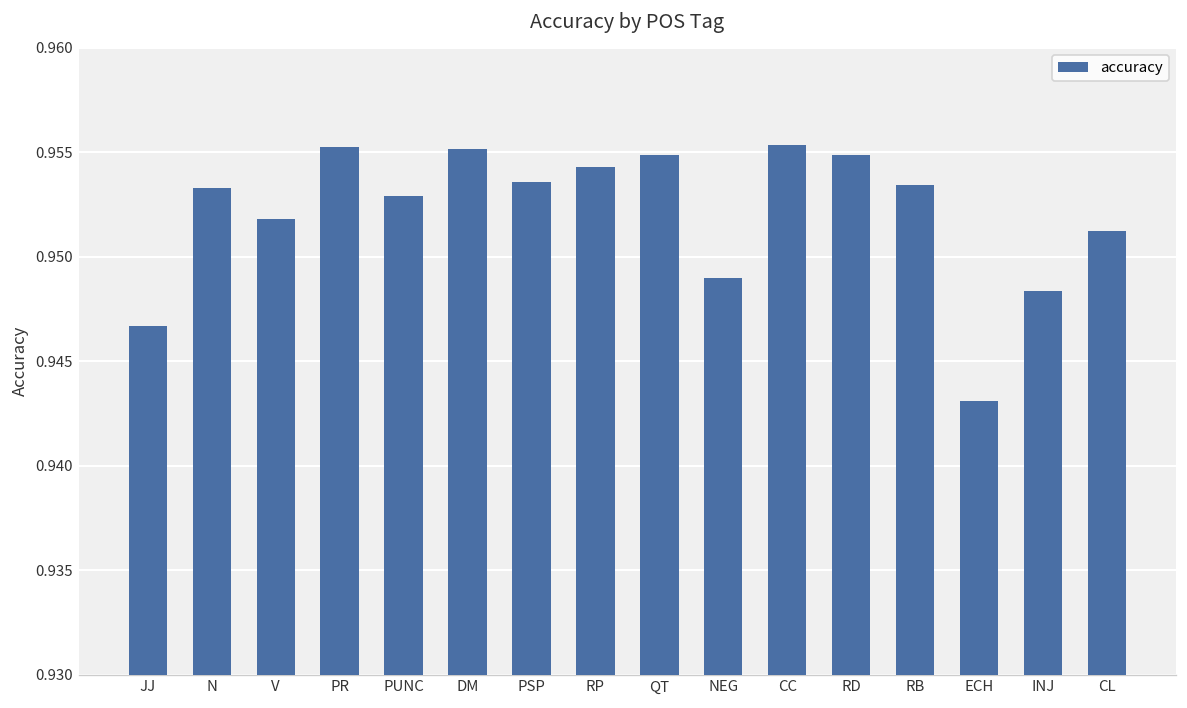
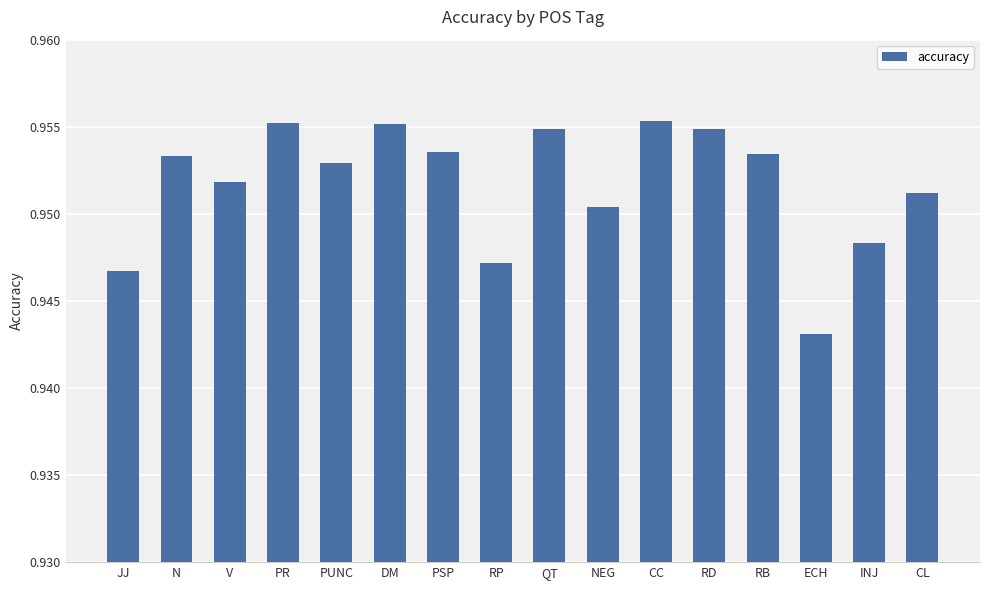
RP: 0.9543 -> 0.9472
NEG: 0.9490 -> 0.9504
